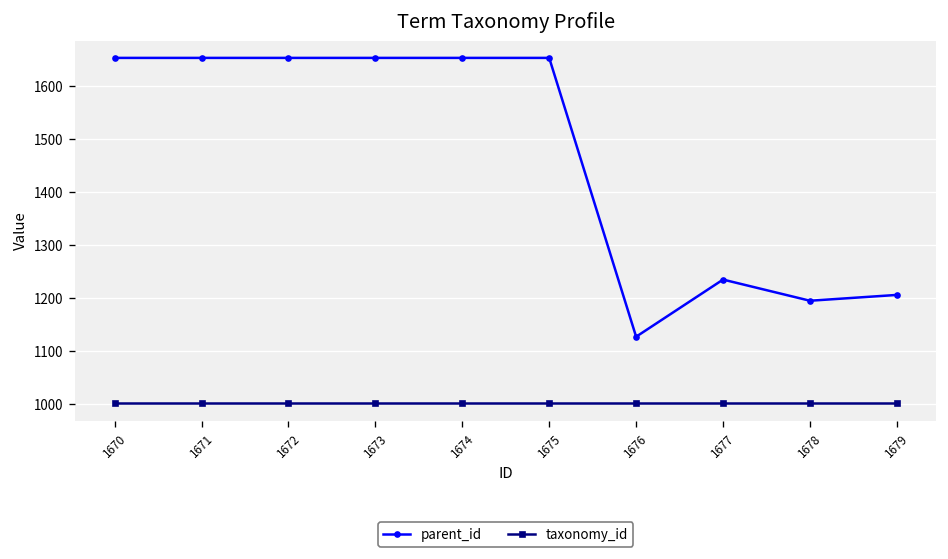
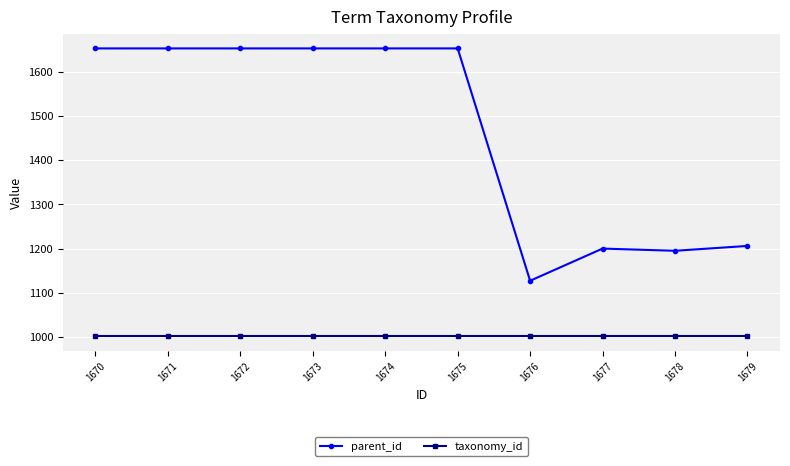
parent_id, 1677: 1240 -> 1200
